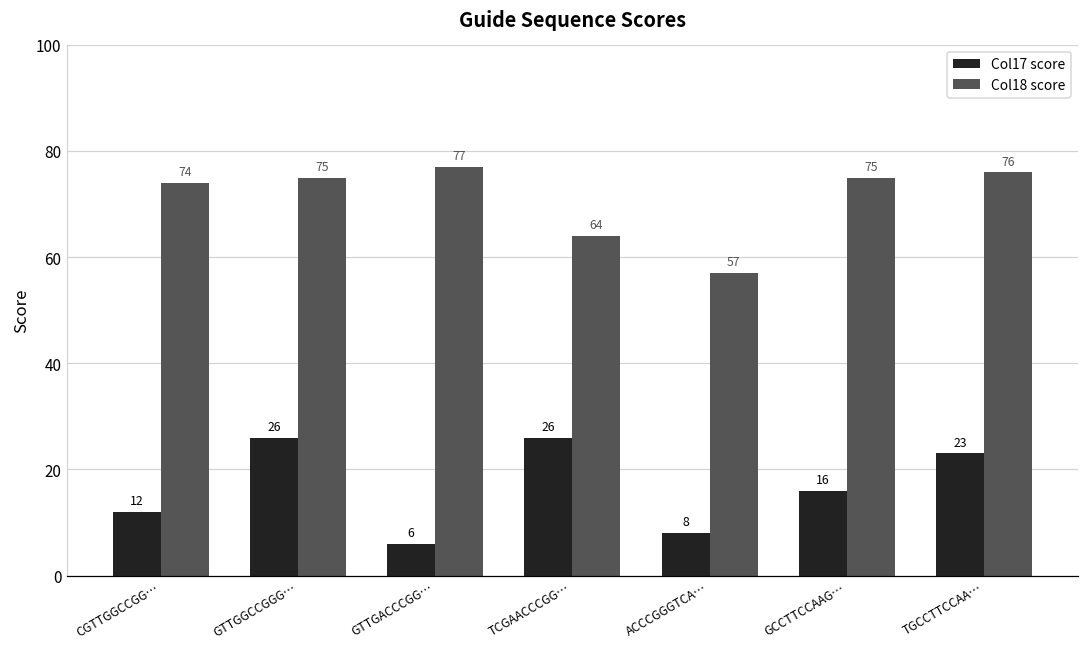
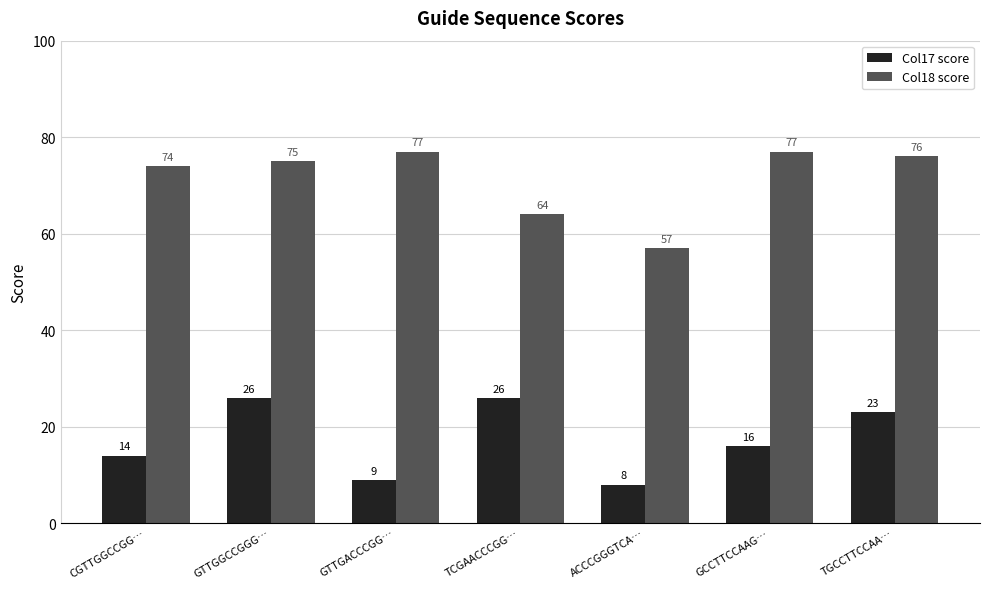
Col17 score, CGTTGGCCGG…: 12 -> 14
Col17 score, GTTGACCCGG…: 6 -> 9
Col18 score, GCCTTCCAAG…: 75 -> 77
